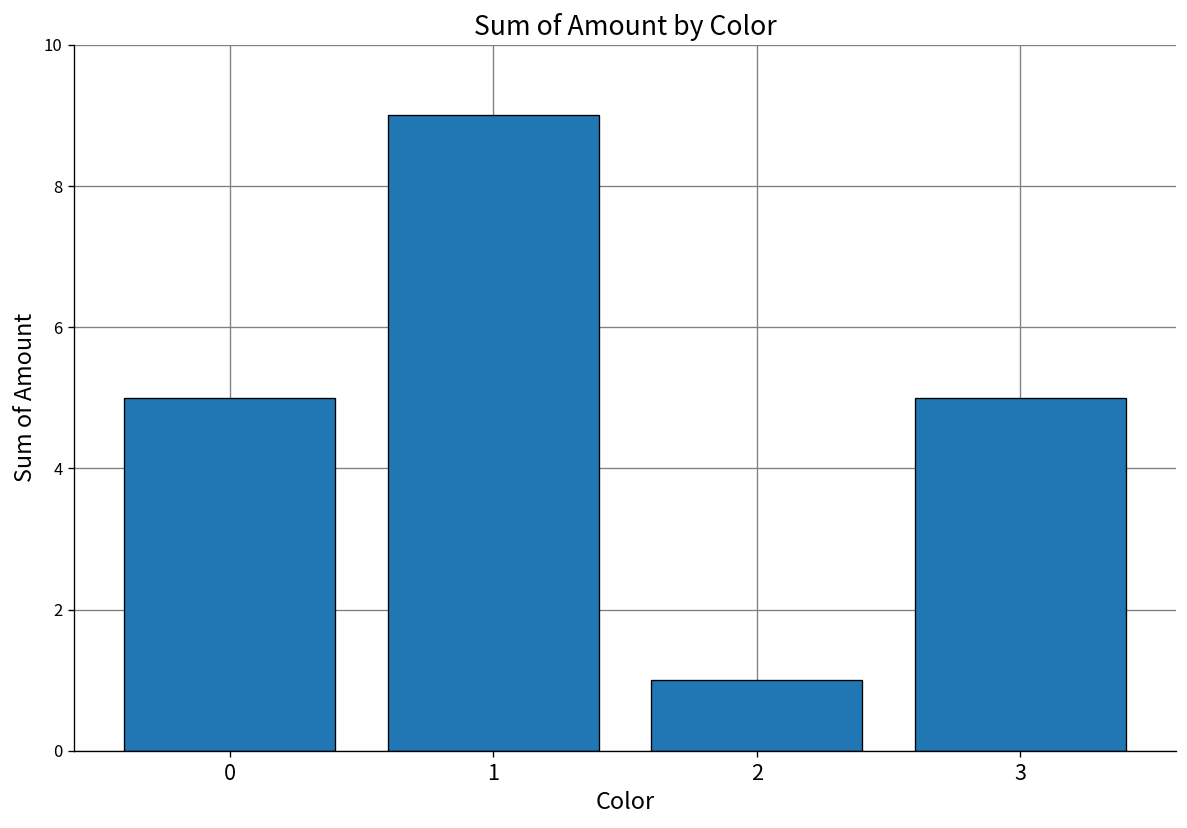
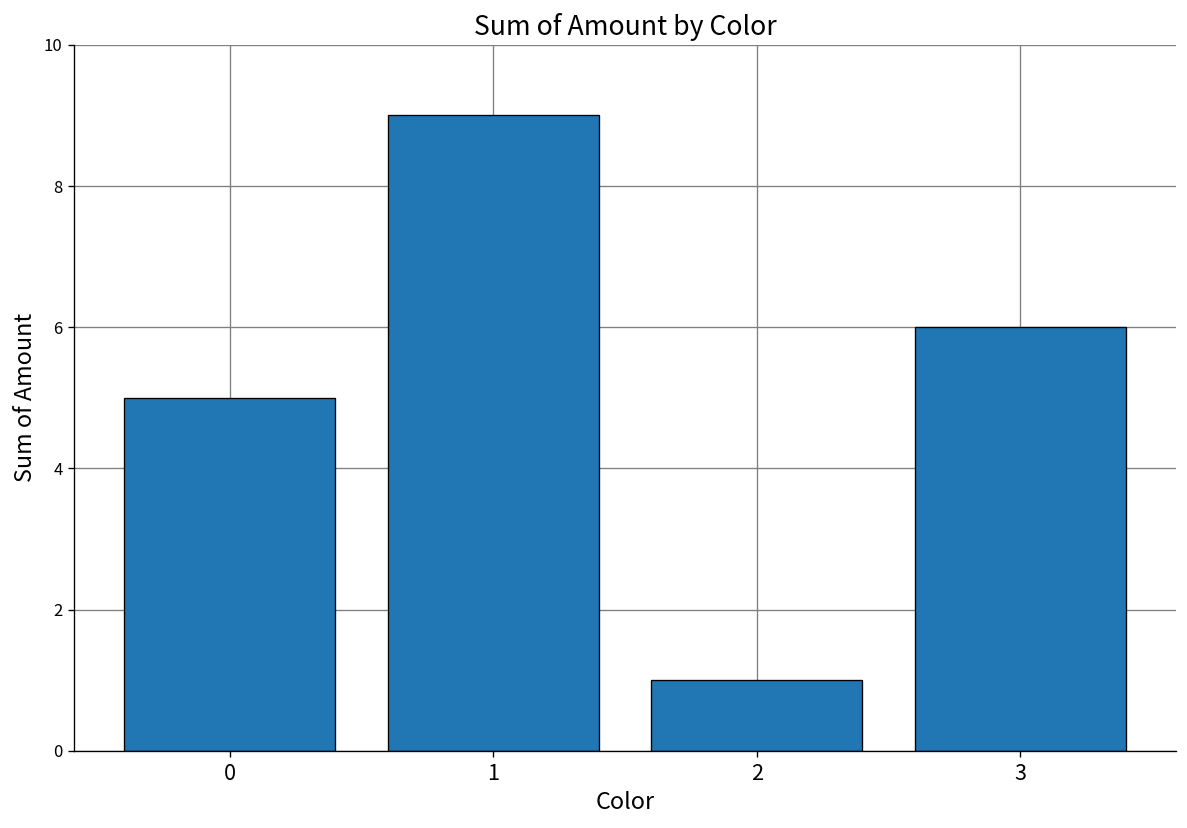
3: 5 -> 6
